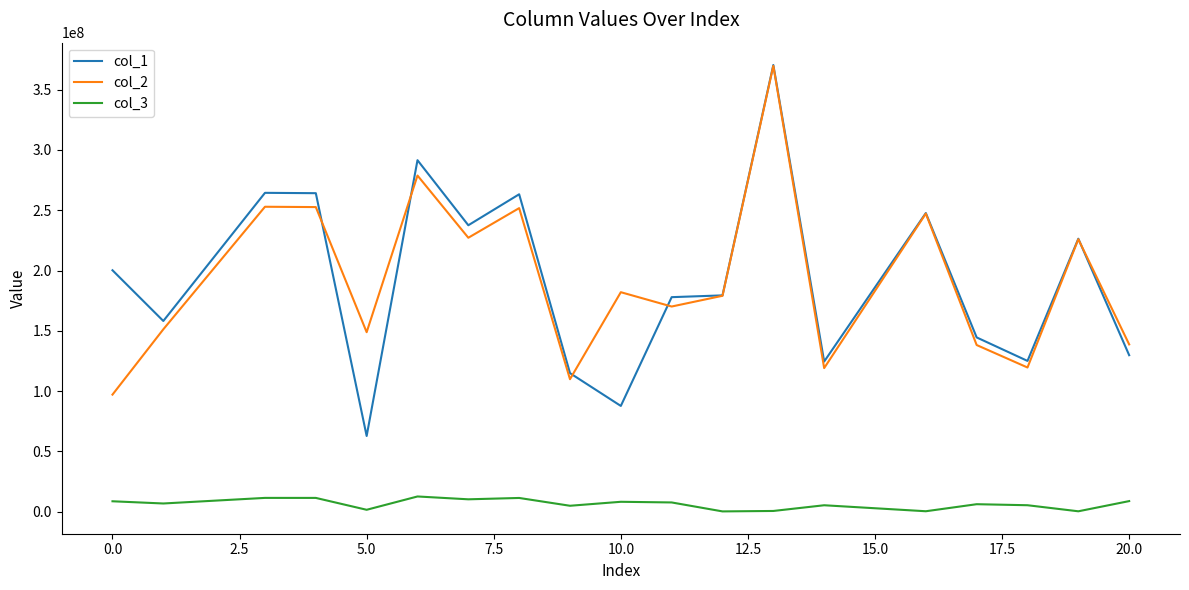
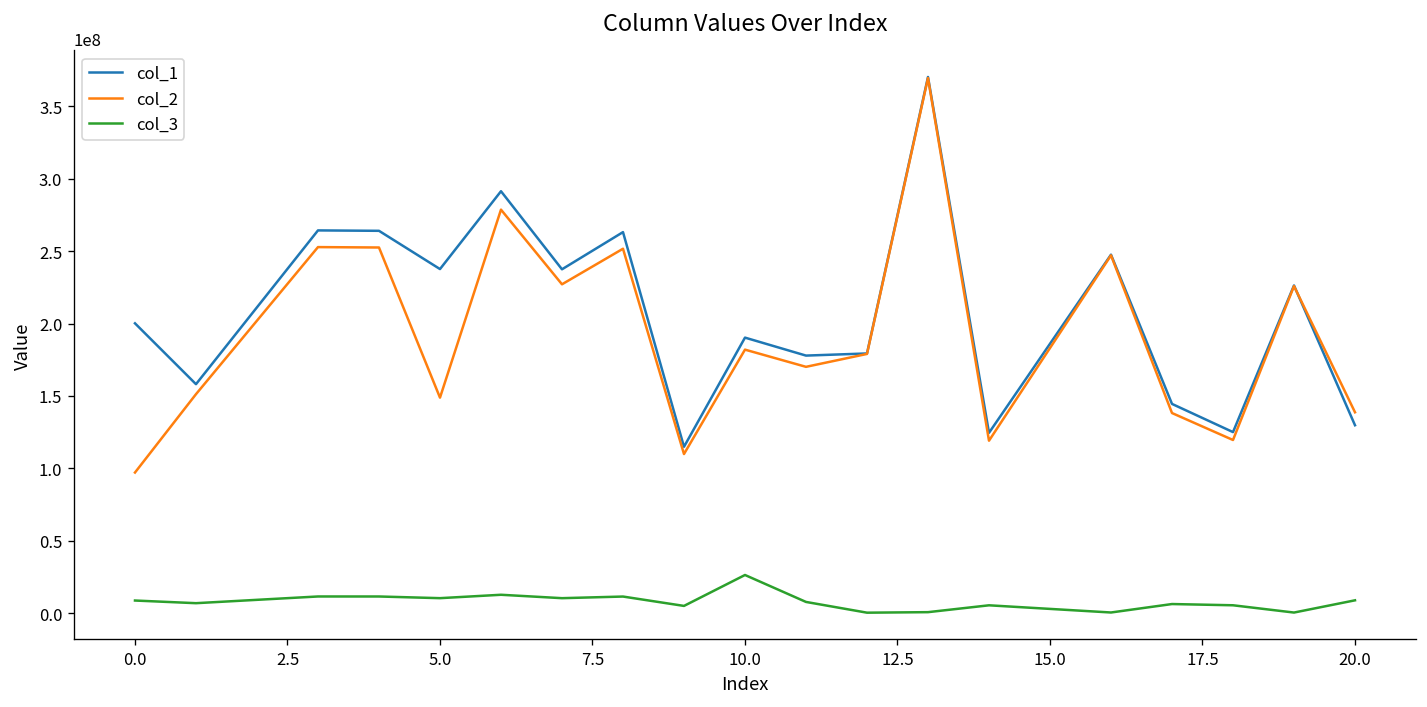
col_1, 5.0: 63000000 -> 238000000
col_3, 5.0: 2000000 -> 10000000
col_1, 10.0: 88000000 -> 190000000
col_3, 10.0: 8000000 -> 26000000
